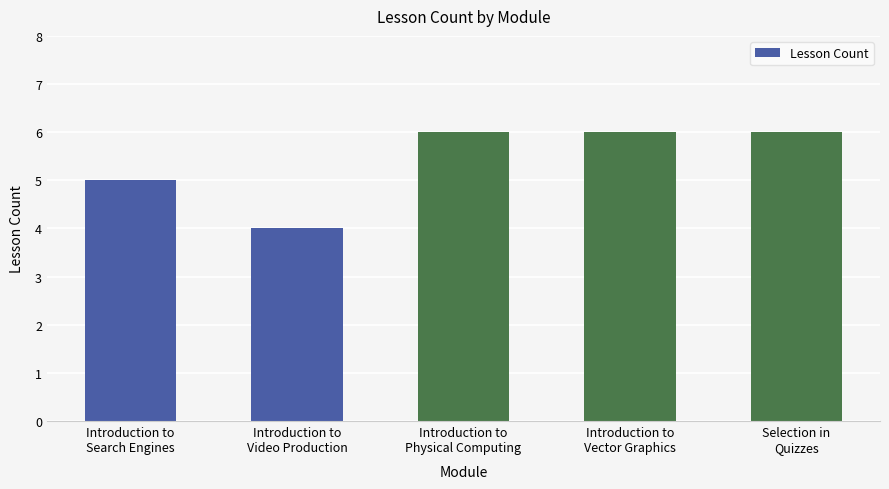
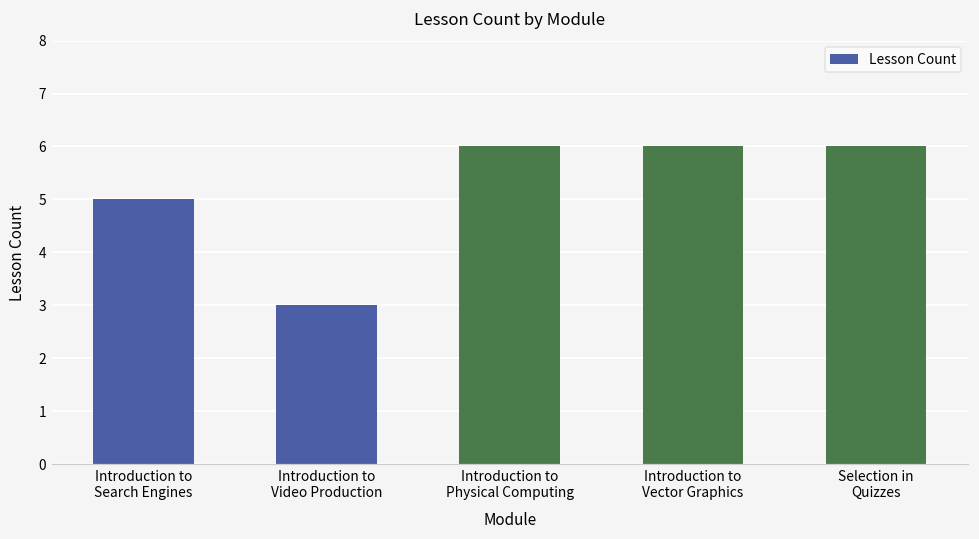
Introduction to Video Production: 4 -> 3
